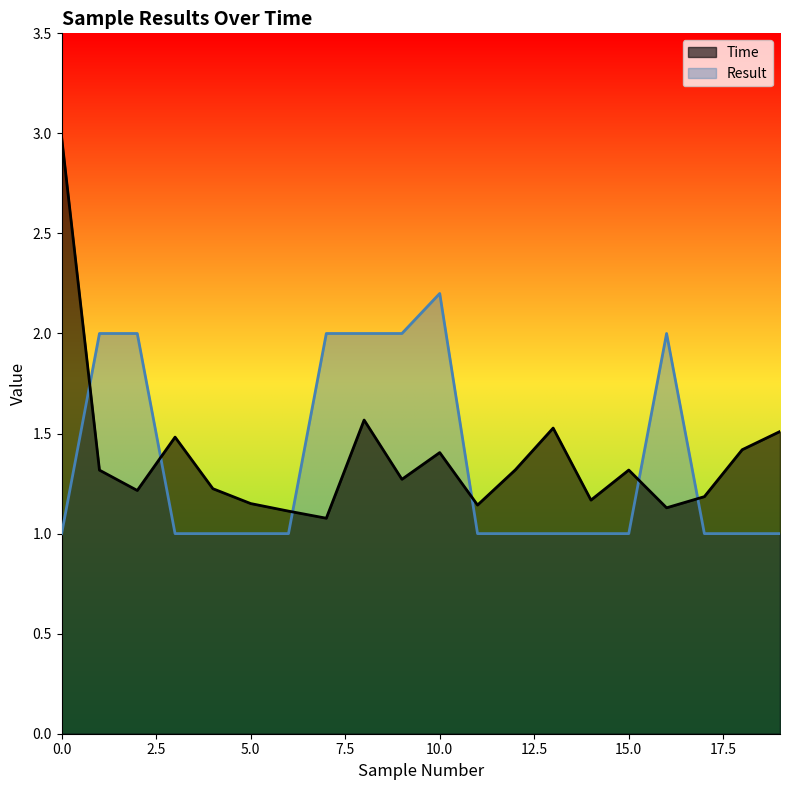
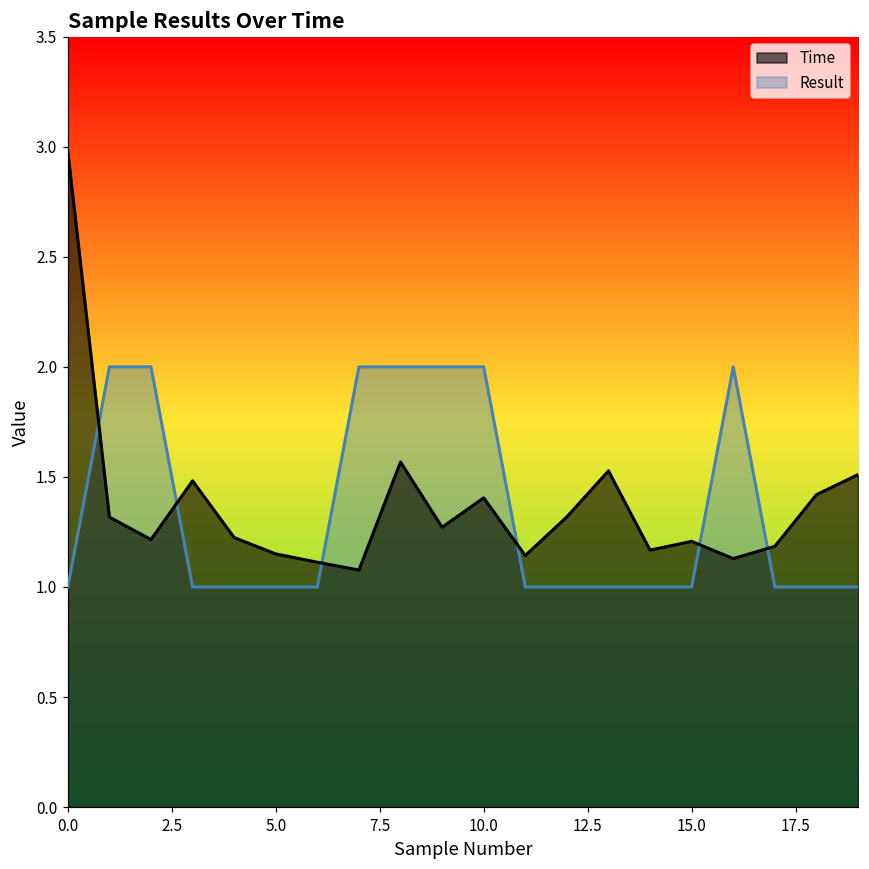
Result, 10.0: 2.2 -> 2.0
Time, 15.0: 1.32 -> 1.21
